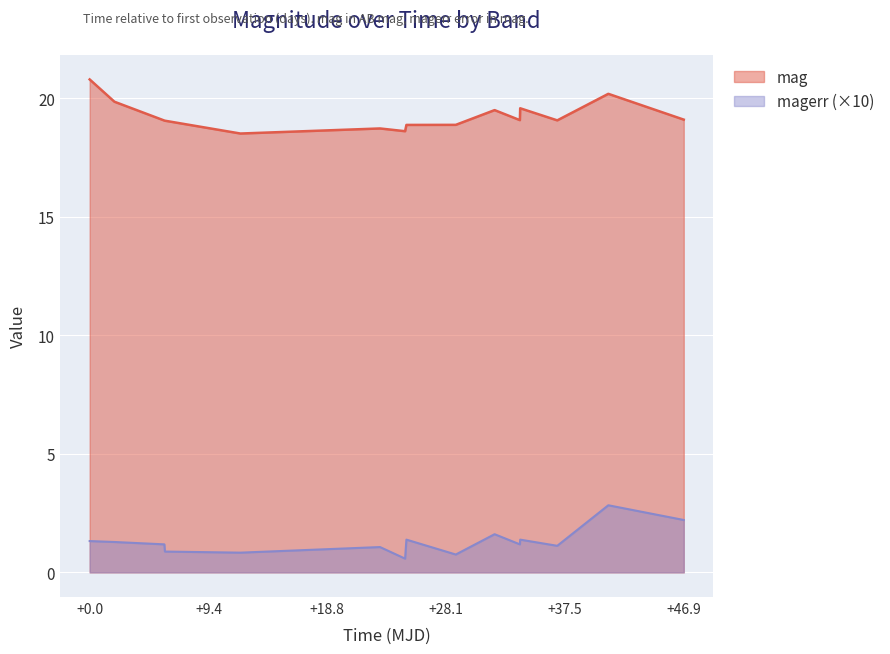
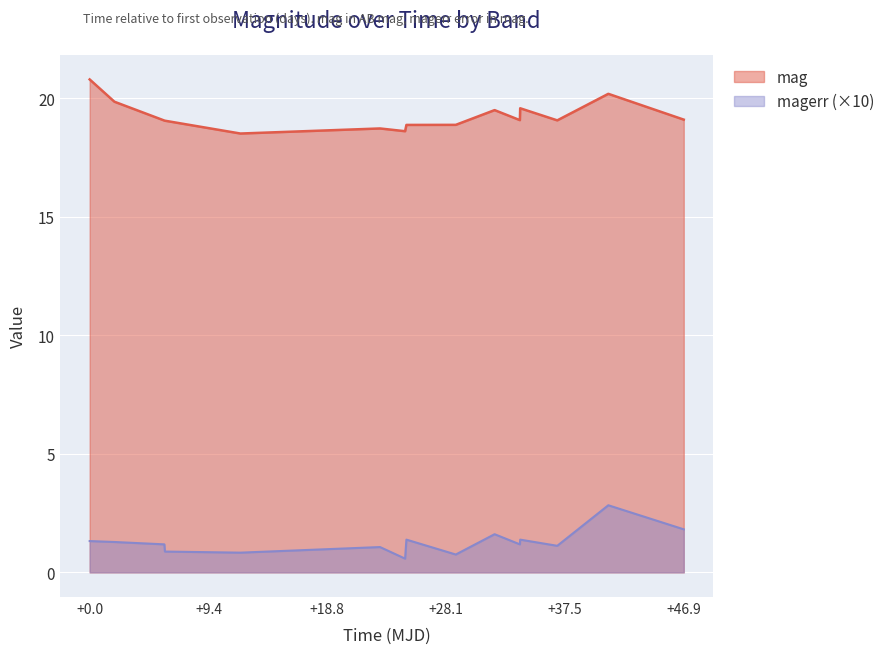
magerr (×10), +46.9: 2.2 -> 1.8
